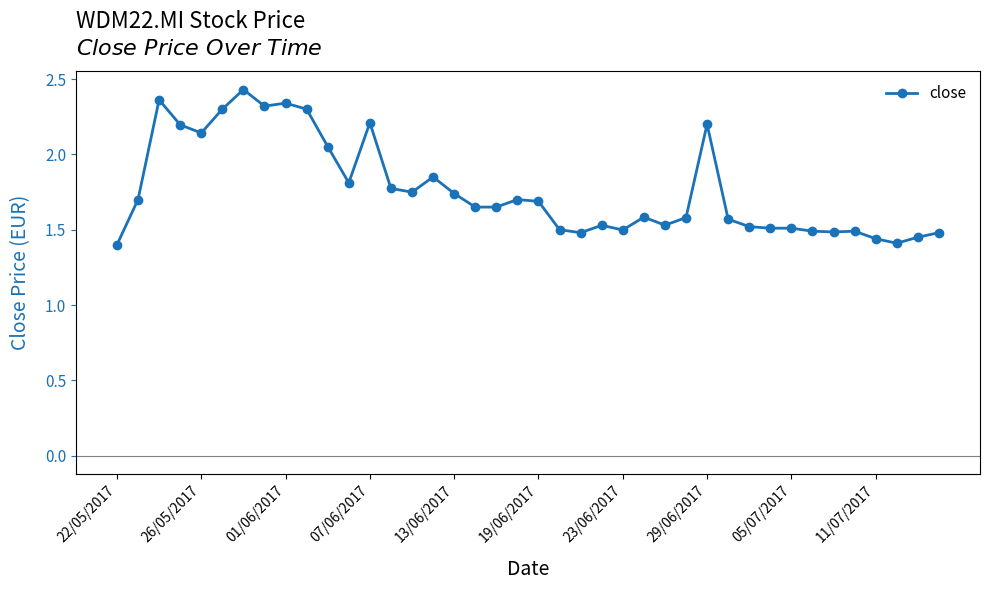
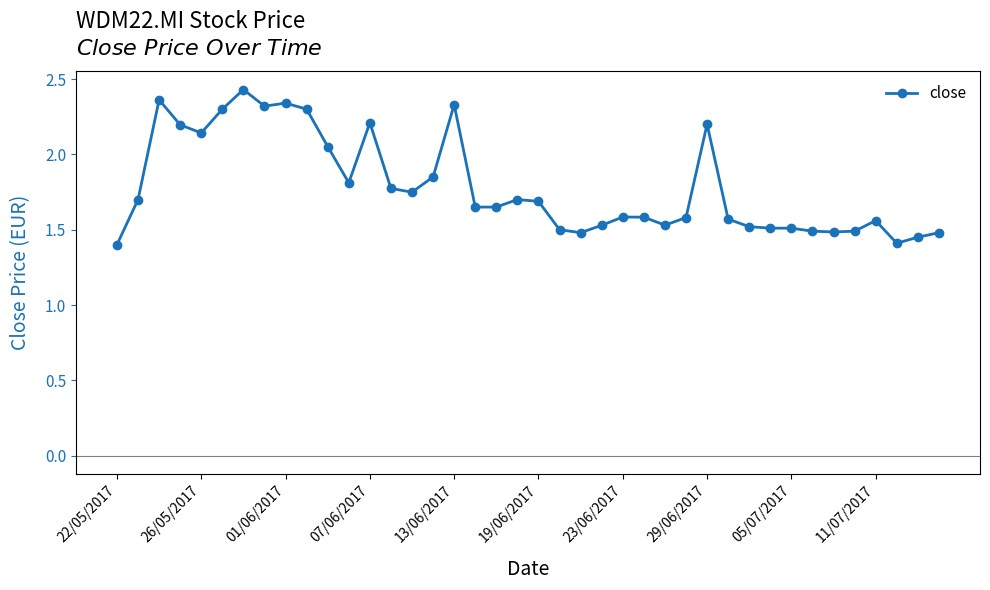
13/06/2017: 1.74 -> 2.33
23/06/2017: 1.50 -> 1.58
11/07/2017: 1.44 -> 1.56
